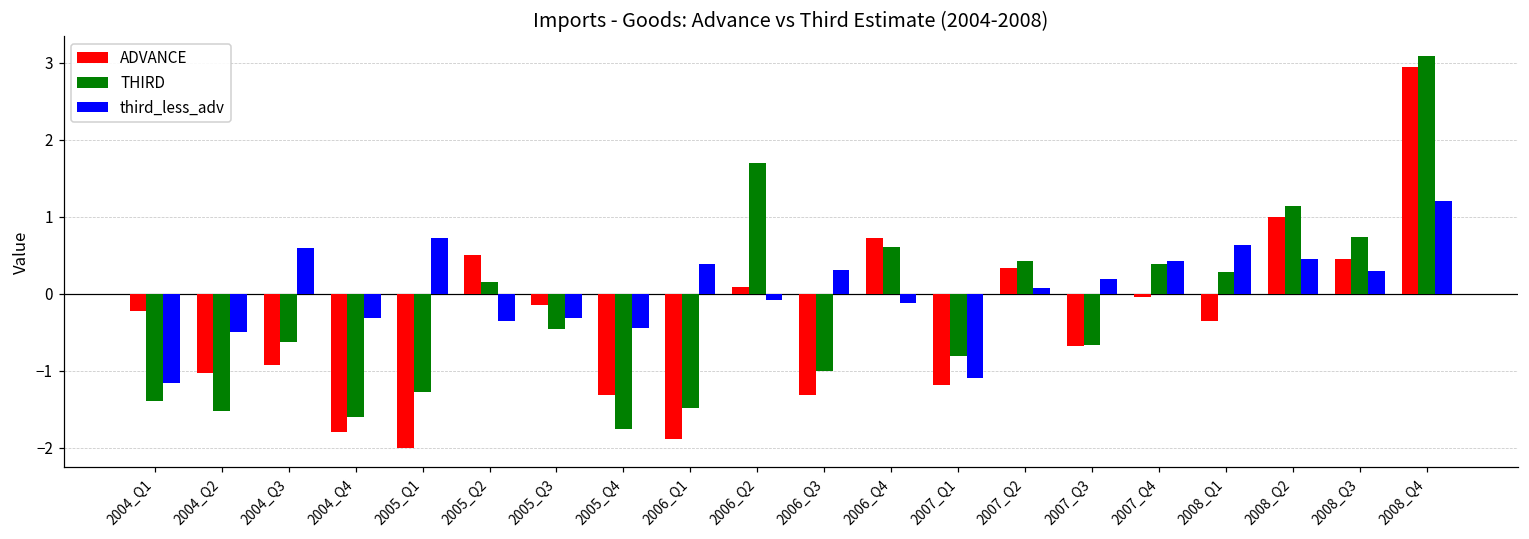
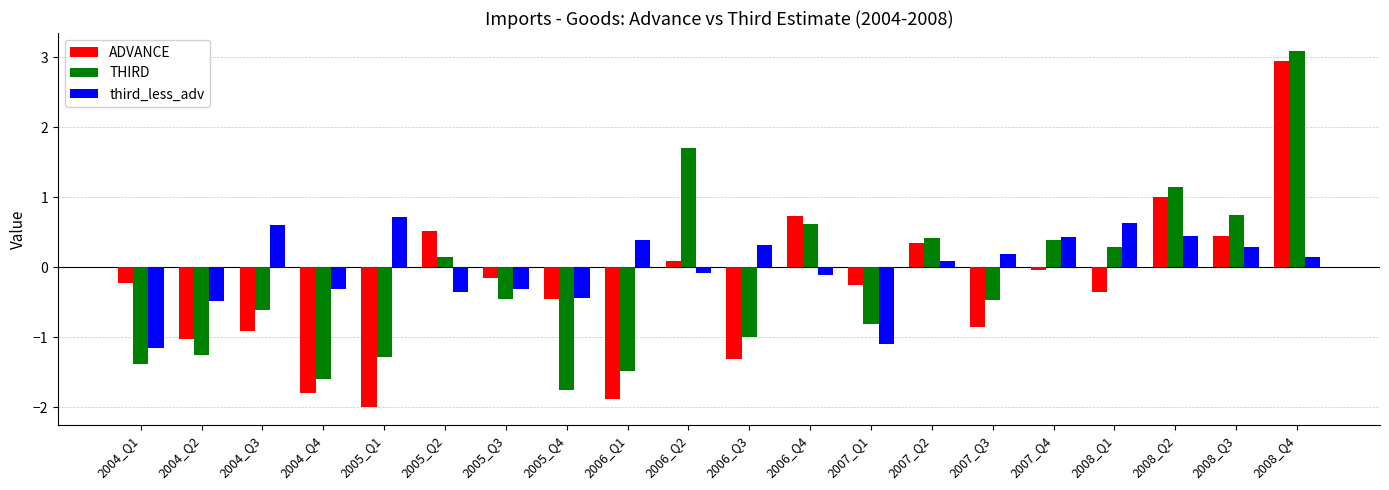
THIRD, 2004_Q2: -1.5 -> -1.3
ADVANCE, 2005_Q4: -1.3 -> -0.5
ADVANCE, 2007_Q1: -1.2 -> -0.3
ADVANCE, 2007_Q3: -0.7 -> -0.9
THIRD, 2007_Q3: -0.7 -> -0.5
third_less_adv, 2008_Q4: 1.2 -> 0.1
